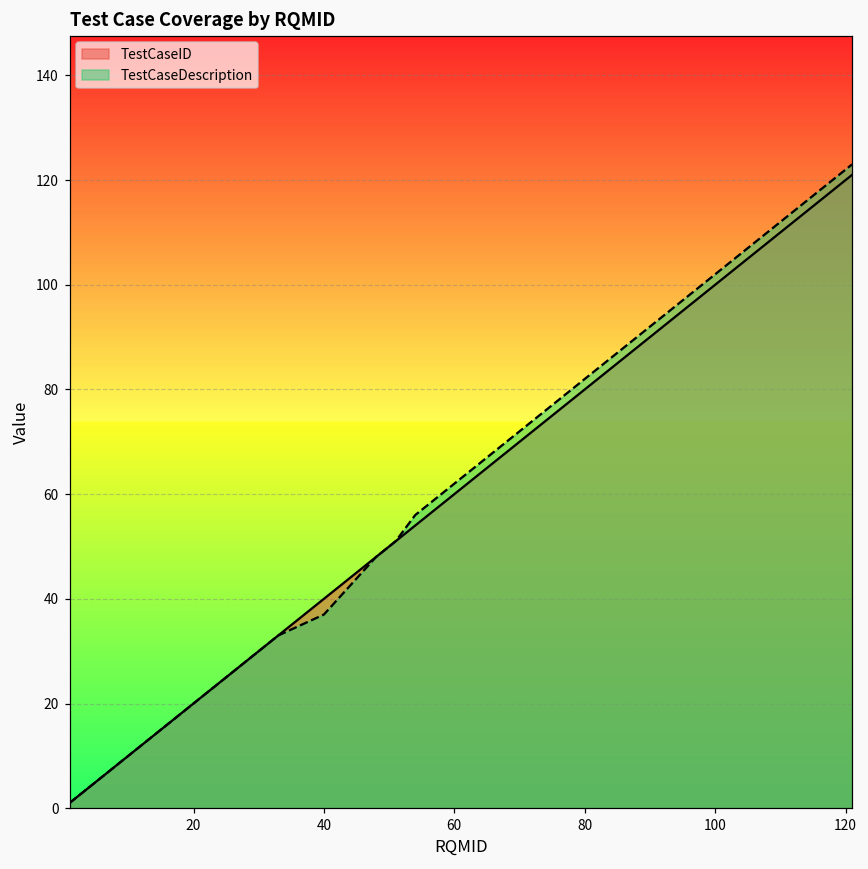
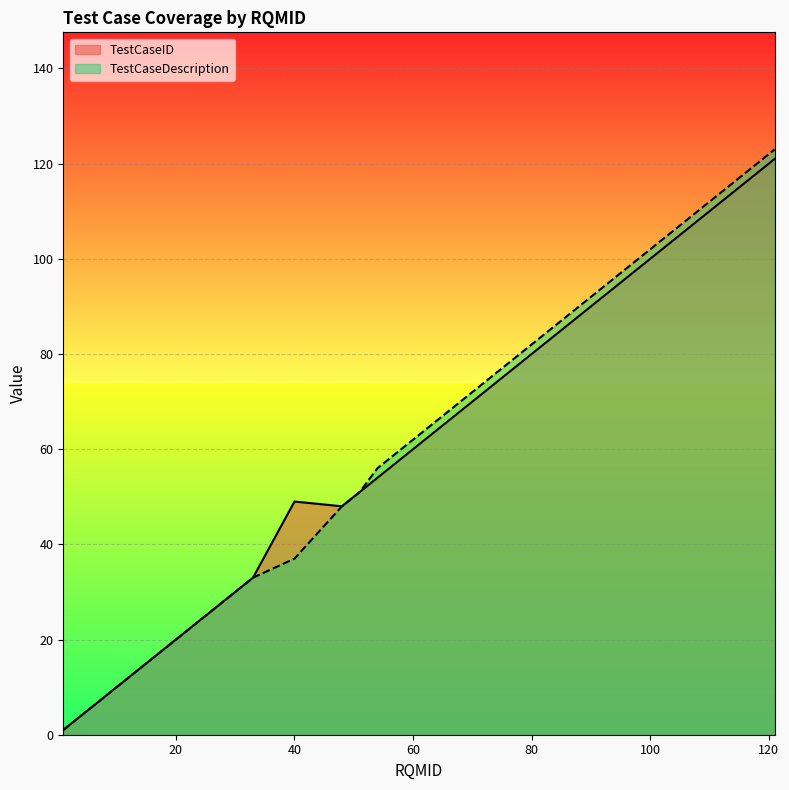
TestCaseID, 40: 40 -> 49
